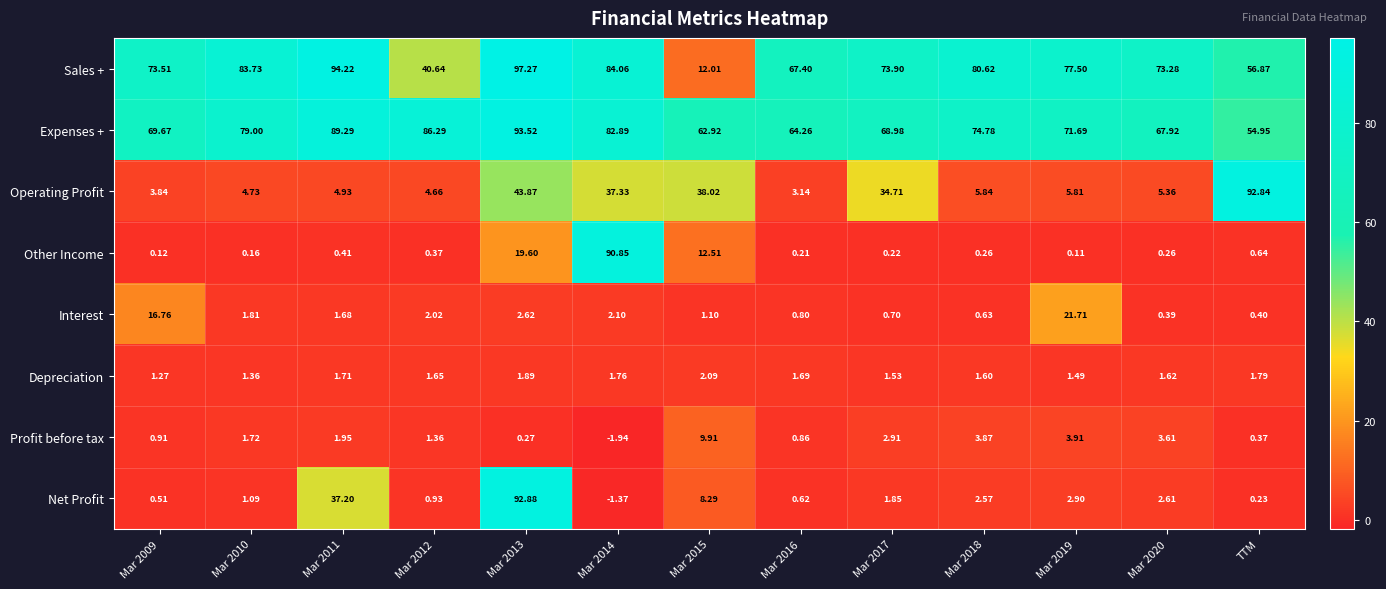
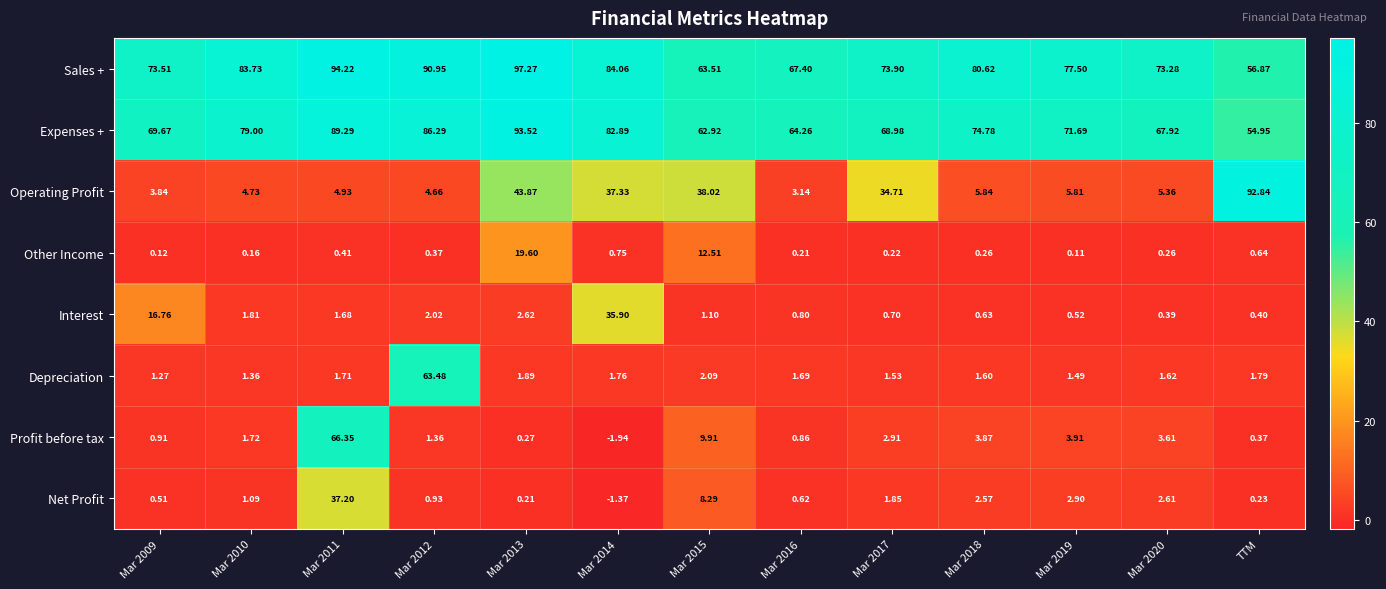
Sales +, Mar 2012: 40.64 -> 90.95
Sales +, Mar 2015: 12.01 -> 63.51
Other Income, Mar 2014: 90.85 -> 0.75
Interest, Mar 2014: 2.10 -> 35.90
Interest, Mar 2019: 21.71 -> 0.52
Depreciation, Mar 2012: 1.65 -> 63.48
Profit before tax, Mar 2011: 1.95 -> 66.35
Net Profit, Mar 2013: 92.88 -> 0.21
